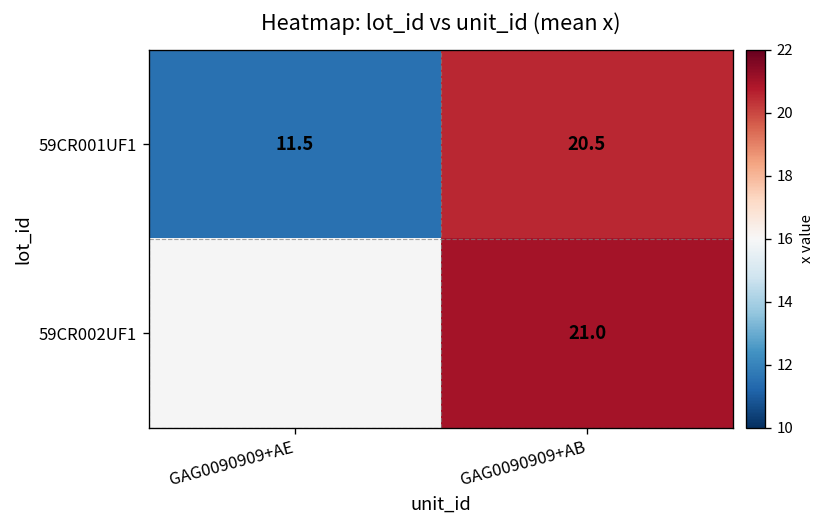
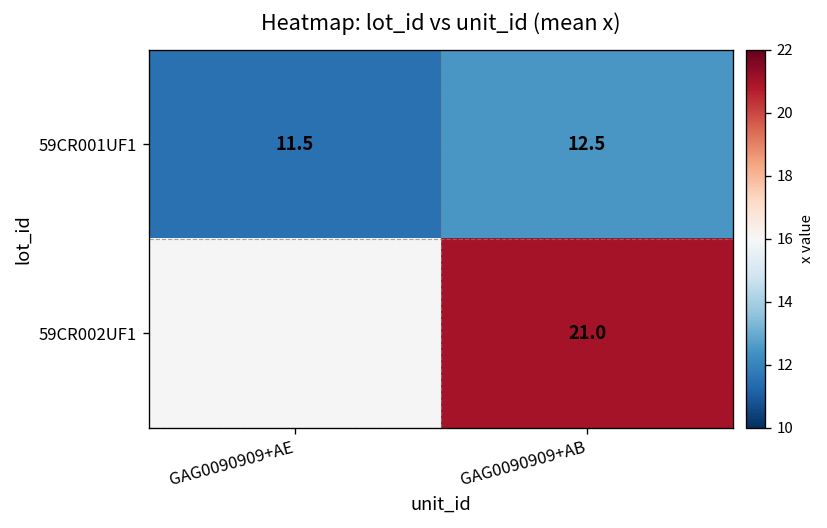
59CR001UF1, GAG0090909+AB: 20.5 -> 12.5
